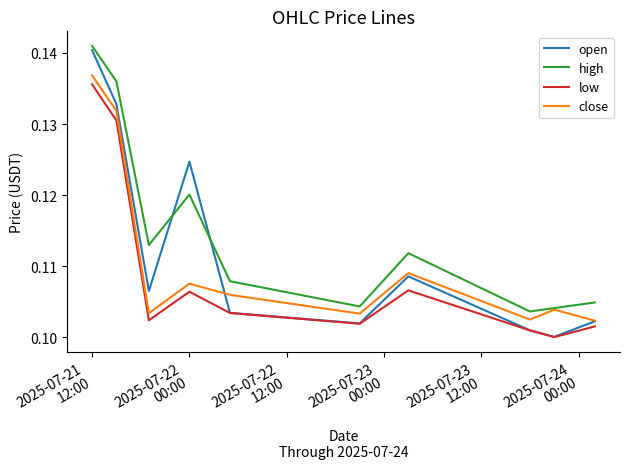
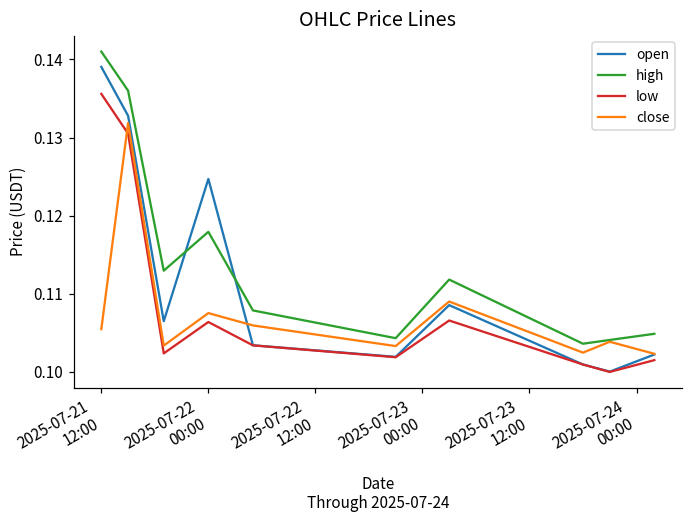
open, 2025-07-21 12:00: 0.140 -> 0.139
close, 2025-07-21 12:00: 0.137 -> 0.105
high, 2025-07-22 00:00: 0.120 -> 0.118
